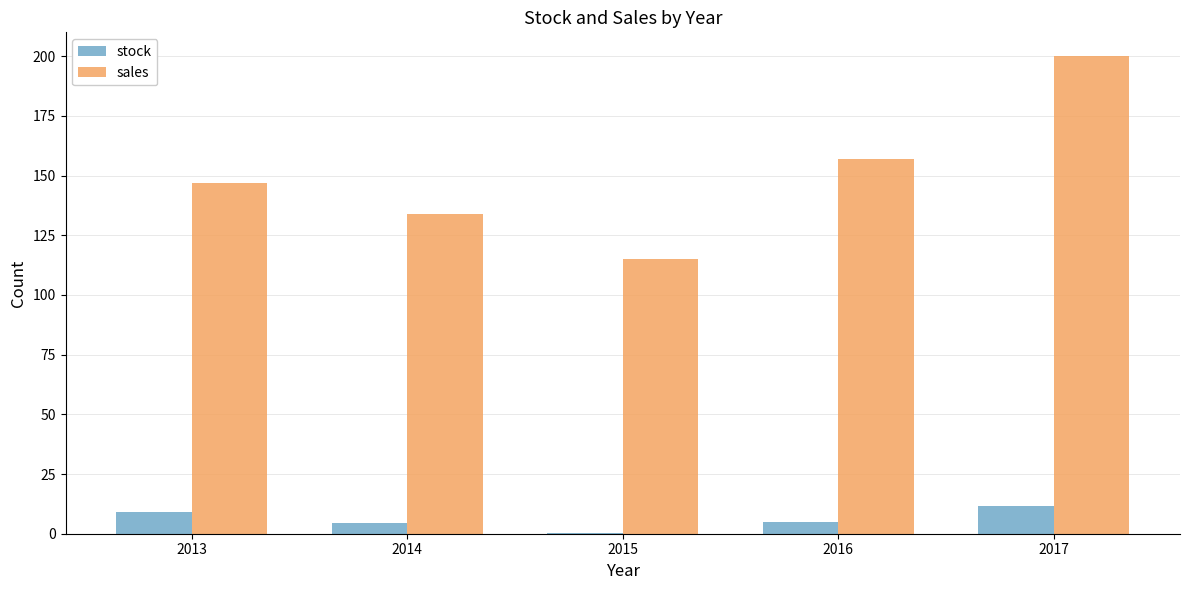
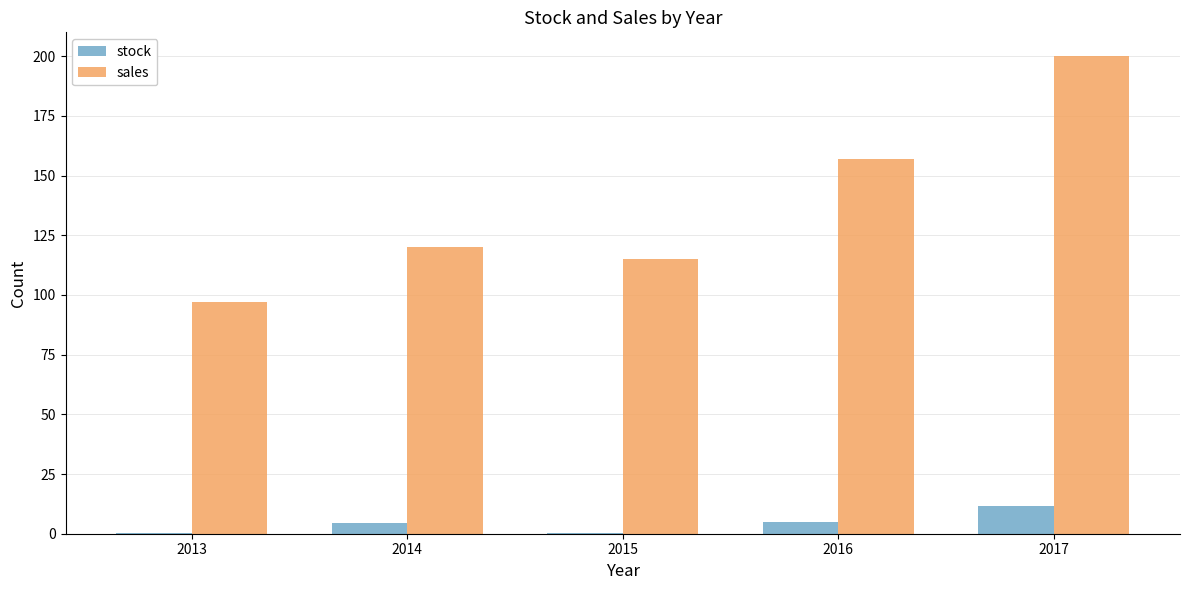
stock, 2013: 9 -> 0
sales, 2013: 147 -> 97
sales, 2014: 134 -> 120
